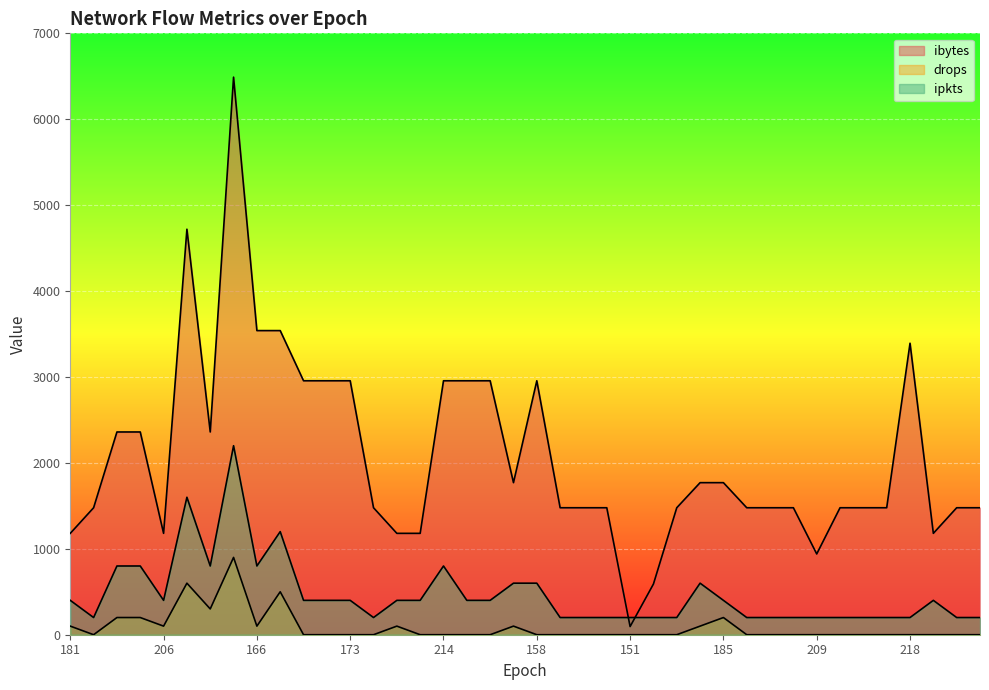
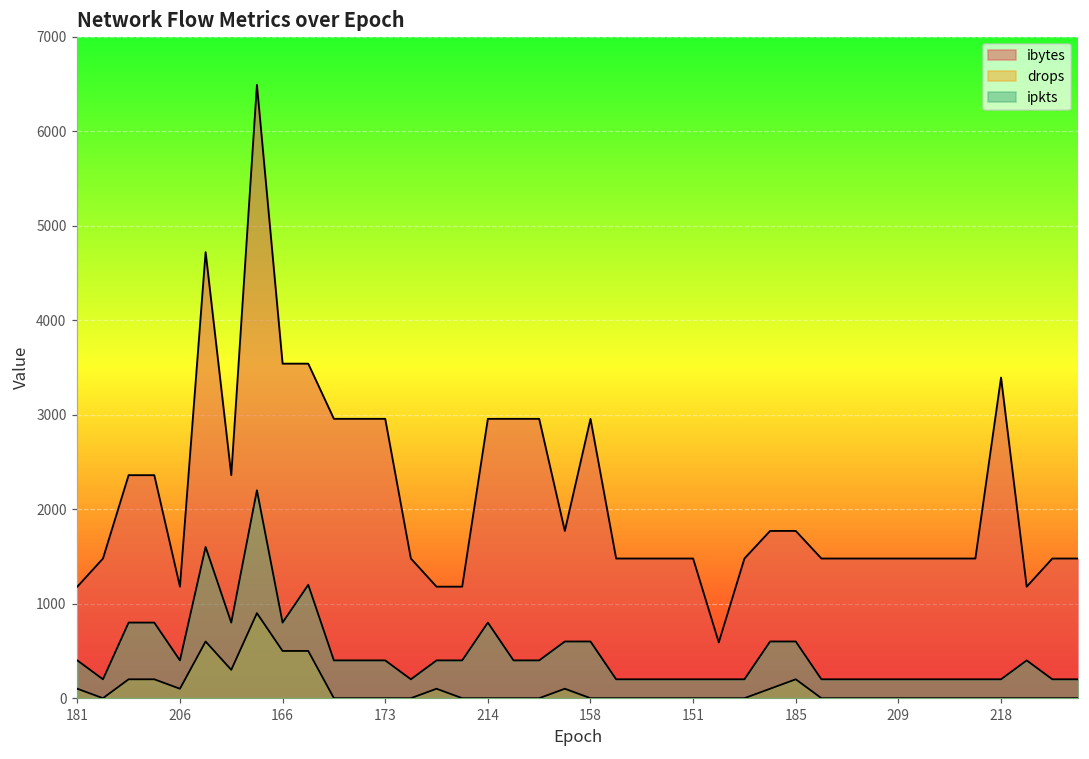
drops, 166: 100 -> 500
ibytes, 151: 100 -> 1500
ipkts, 185: 400 -> 600
ibytes, 209: 900 -> 1500
